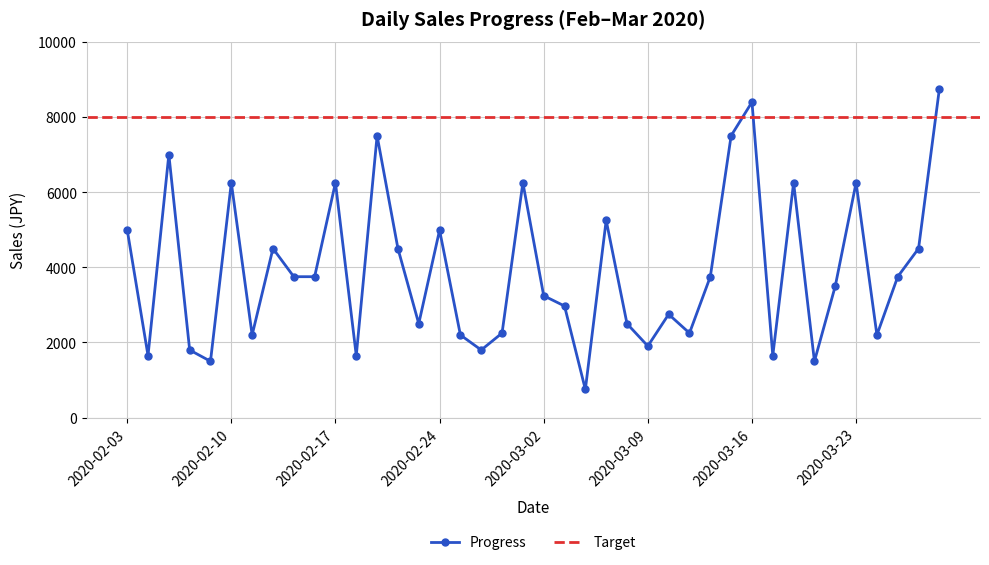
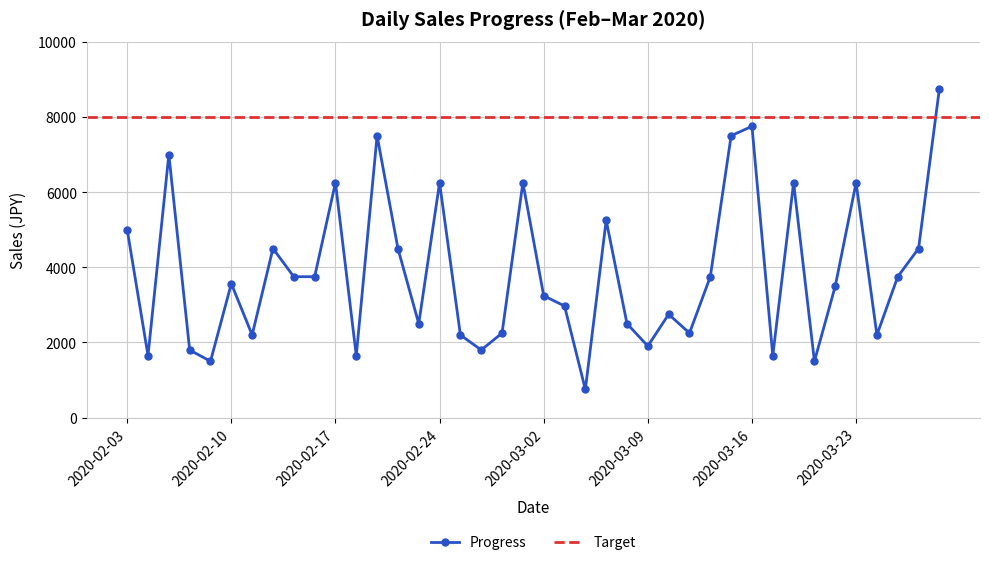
2020-02-10: 6300 -> 3600
2020-02-24: 5000 -> 6300
2020-03-16: 8400 -> 7800
